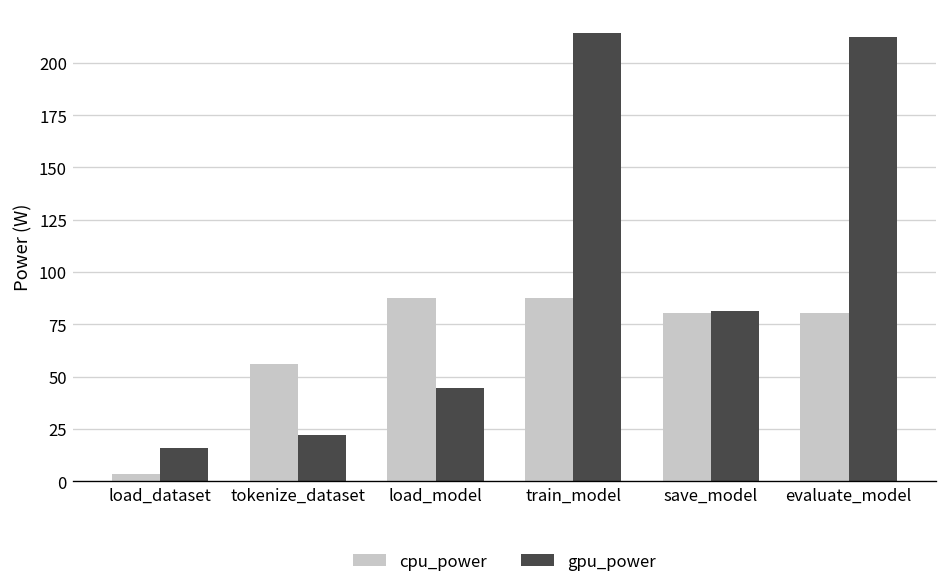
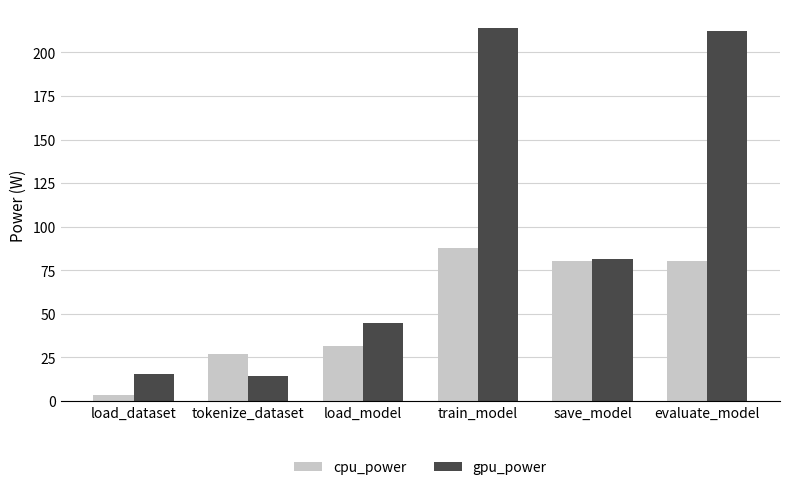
cpu_power, tokenize_dataset: 56 -> 27
gpu_power, tokenize_dataset: 22 -> 14
cpu_power, load_model: 88 -> 32
